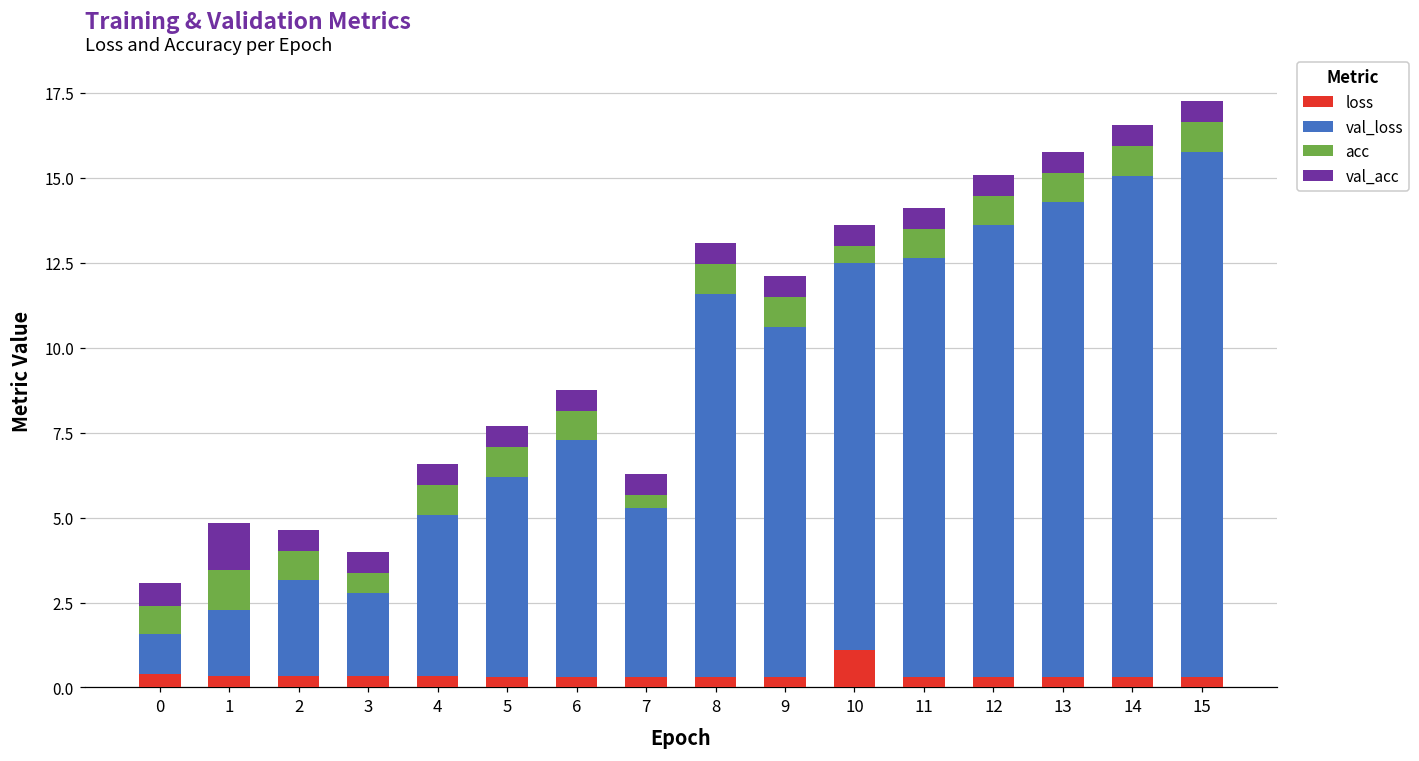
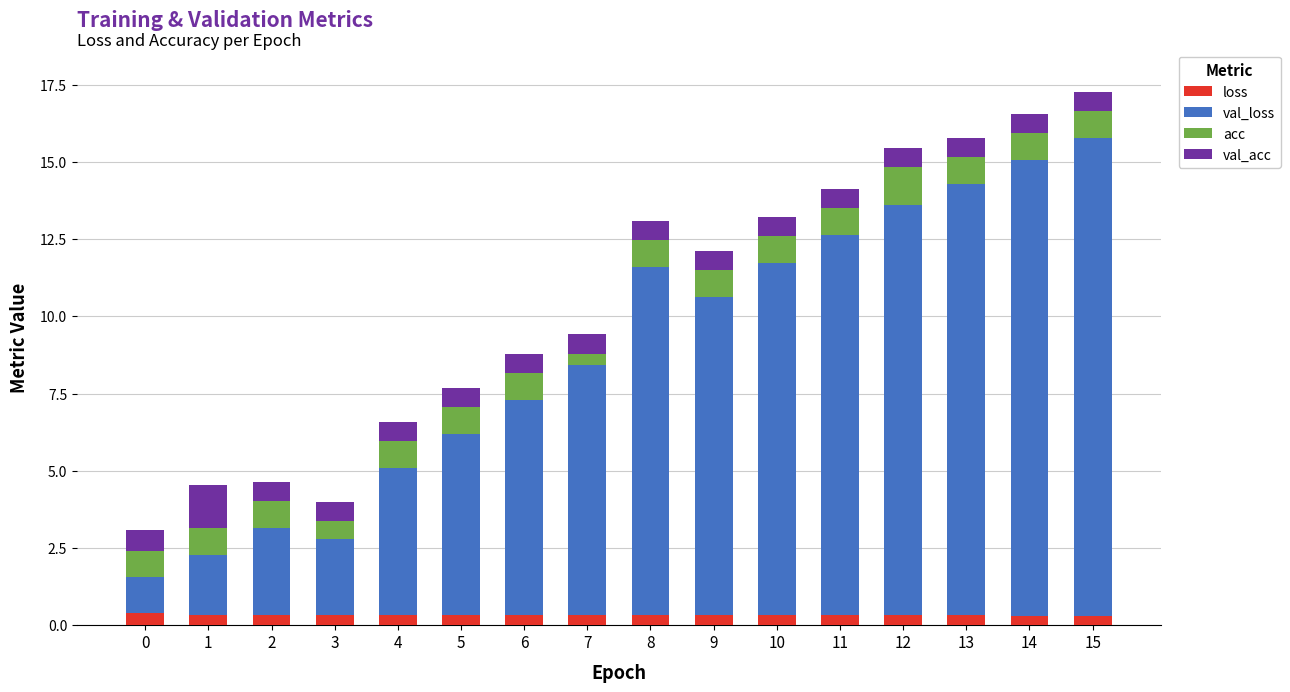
acc, 1: 1.2 -> 0.9
val_loss, 7: 5.0 -> 8.1
loss, 10: 1.1 -> 0.3
acc, 10: 0.5 -> 0.9
acc, 12: 0.9 -> 1.2
